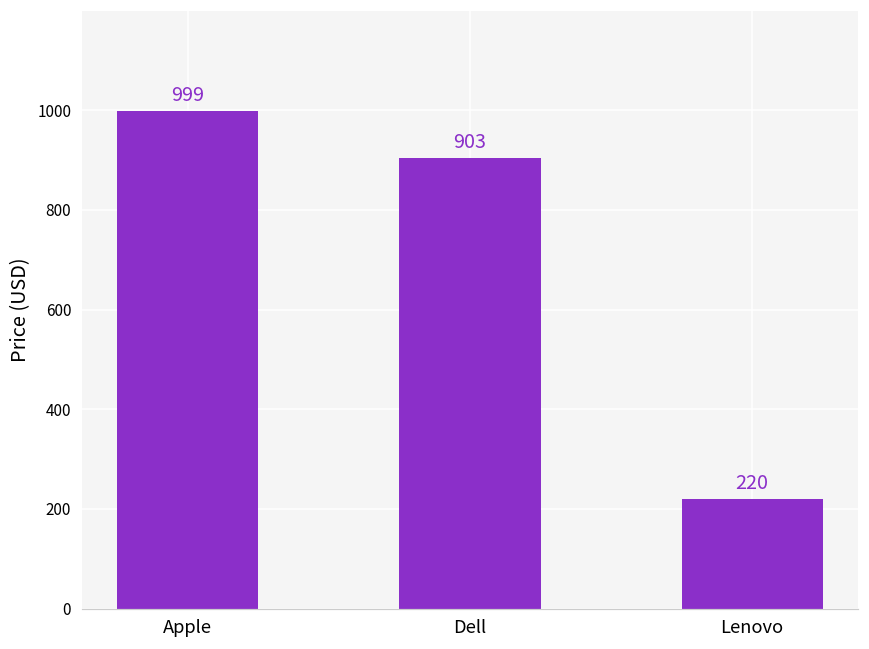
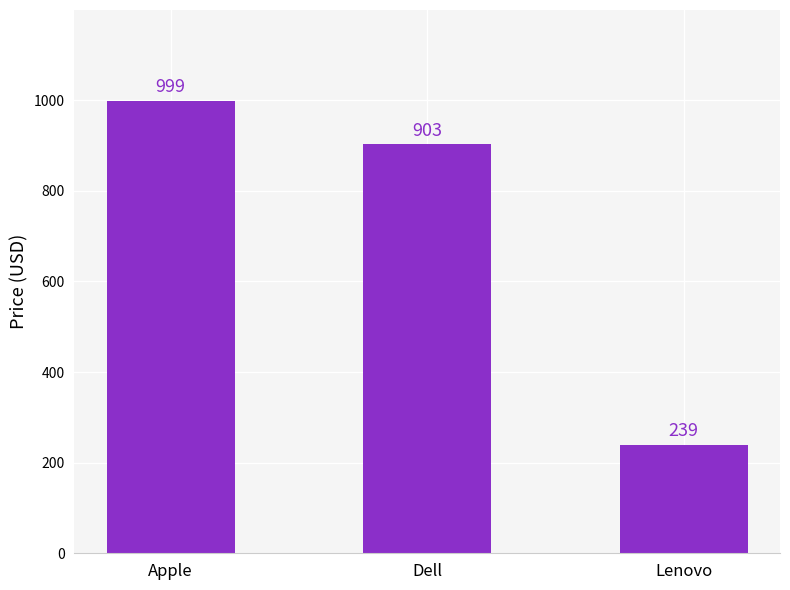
Lenovo: 220 -> 239
